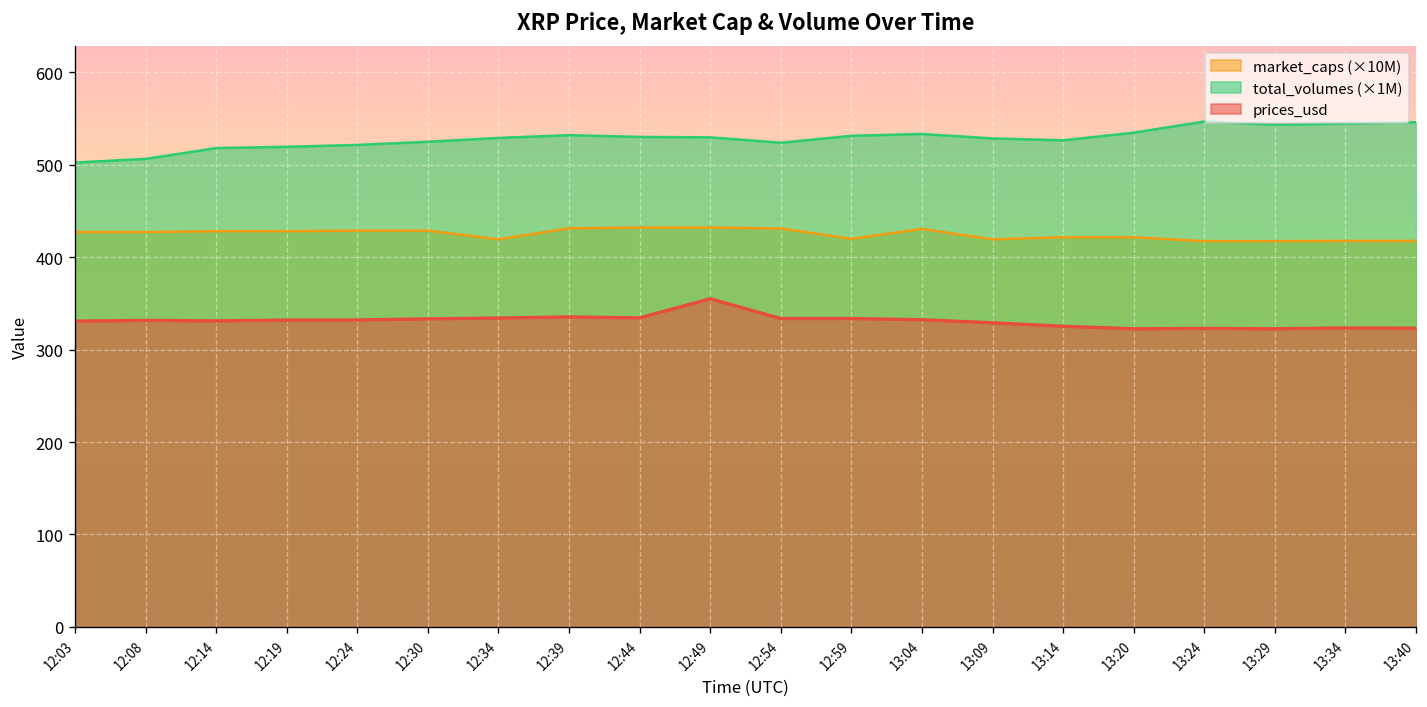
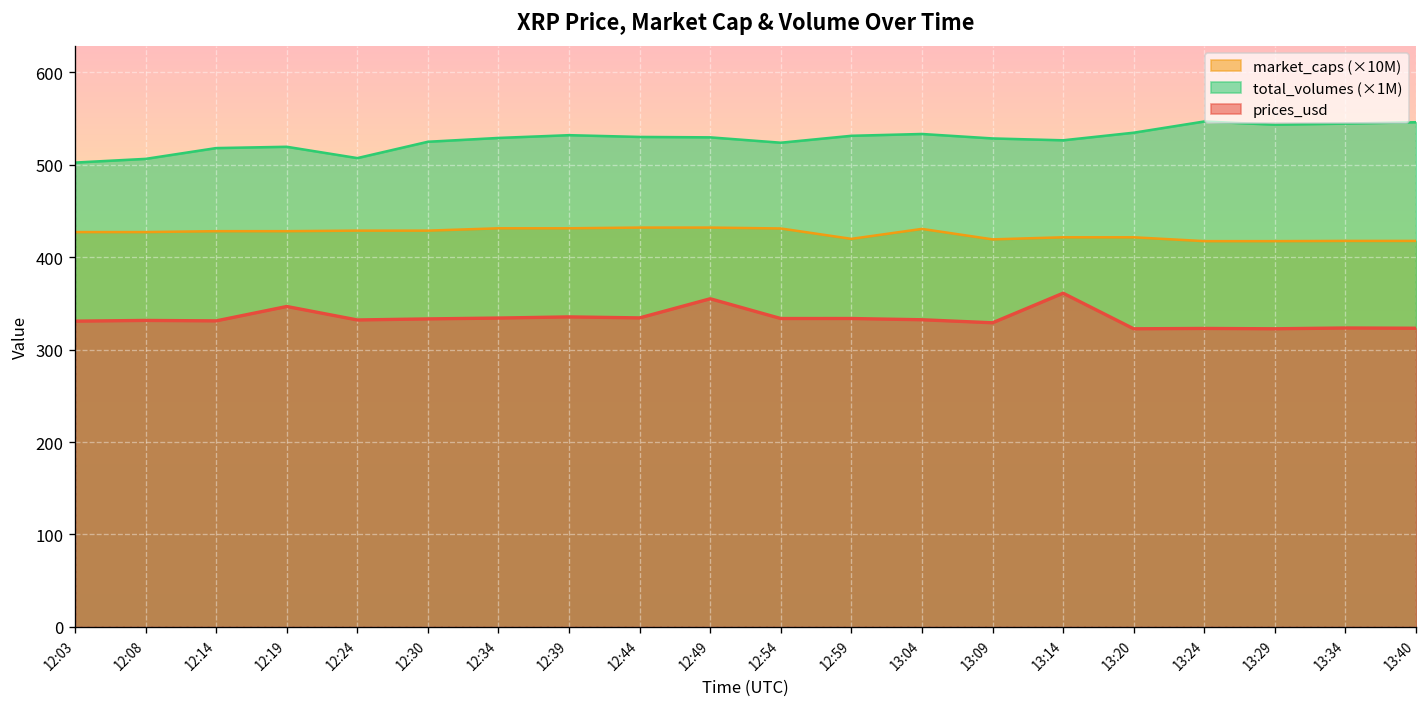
prices_usd, 12:19: 330 -> 350
total_volumes (×1M), 12:24: 520 -> 510
market_caps (×10M), 12:34: 420 -> 430
prices_usd, 13:14: 330 -> 360
